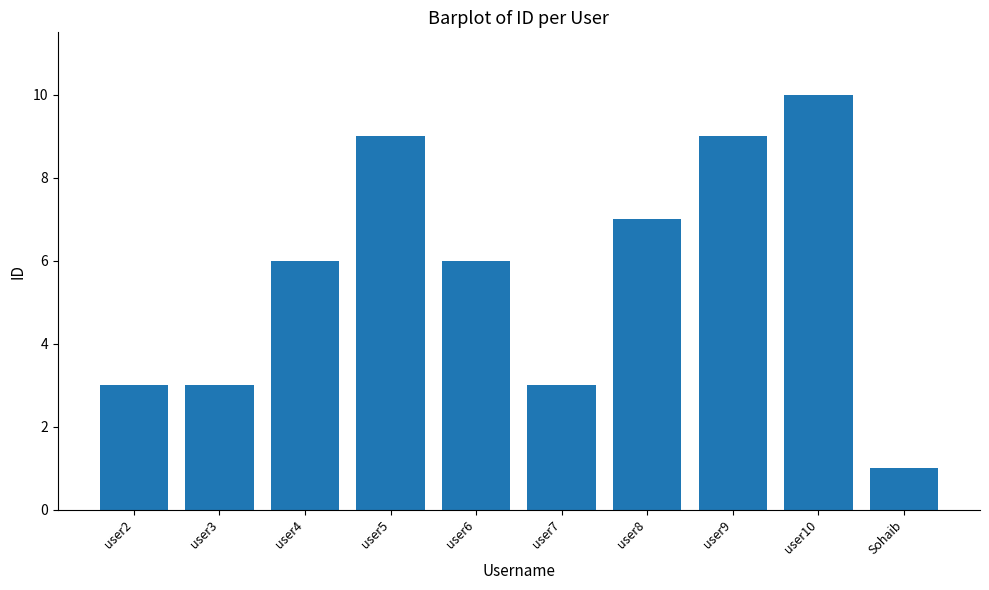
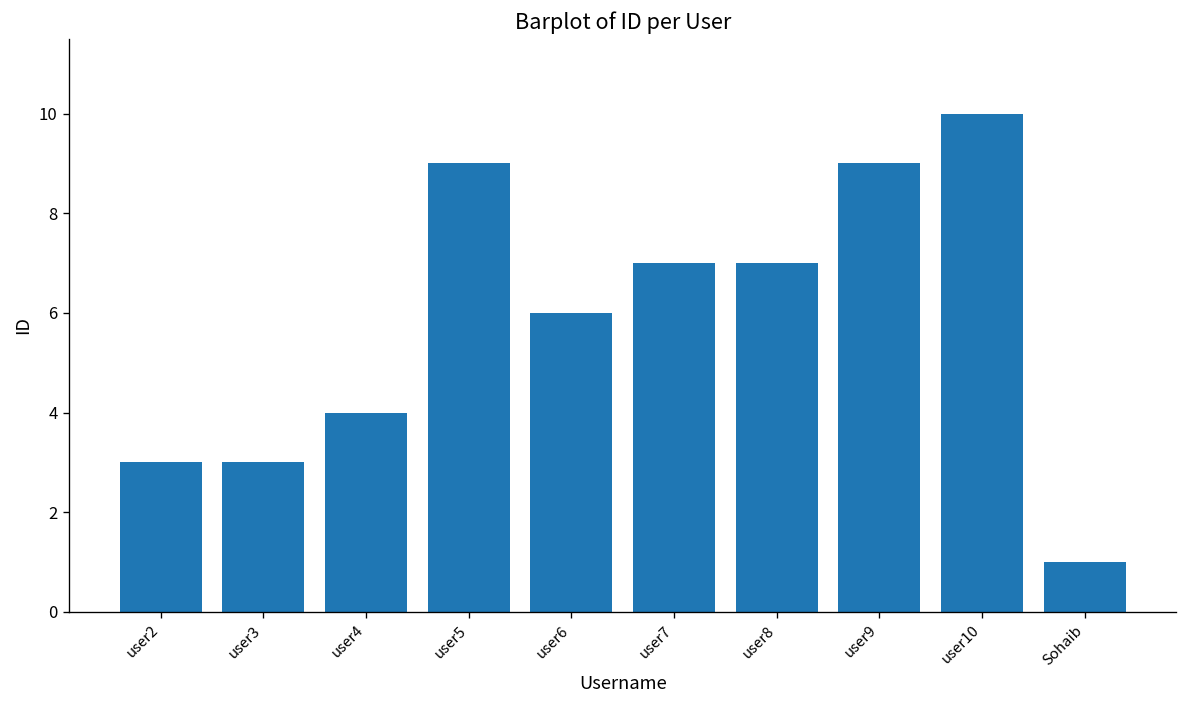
user4: 6 -> 4
user7: 3 -> 7
